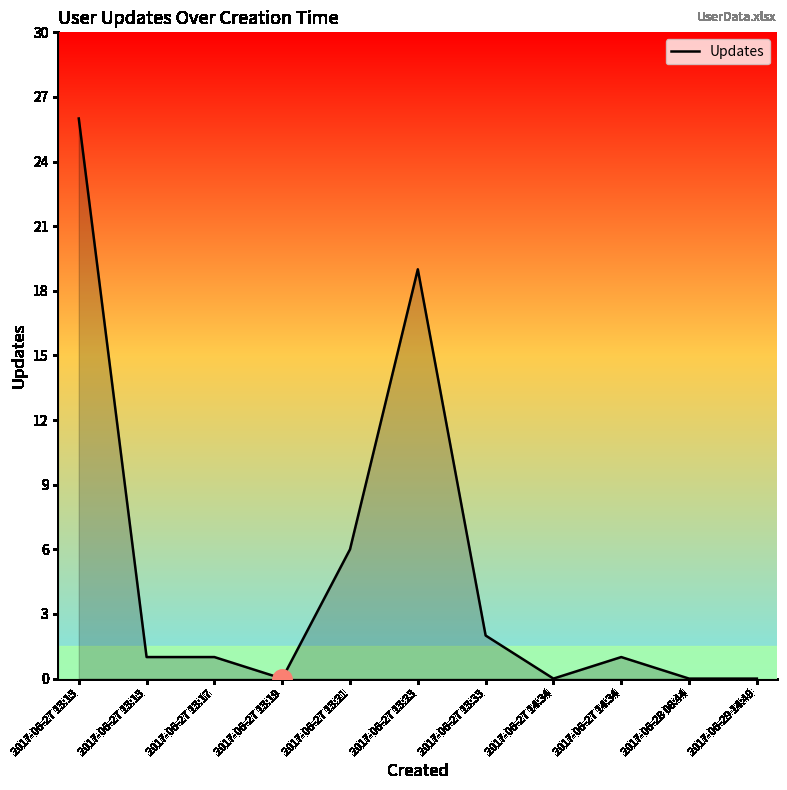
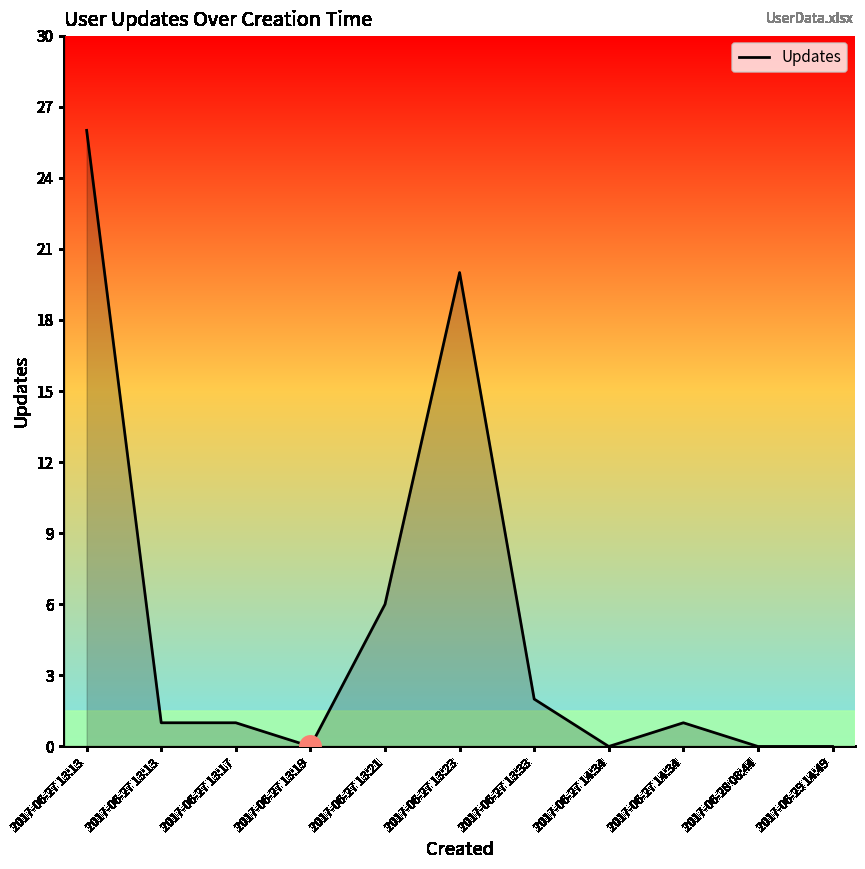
Updates, 2017-06-27 13:23: 19 -> 20
